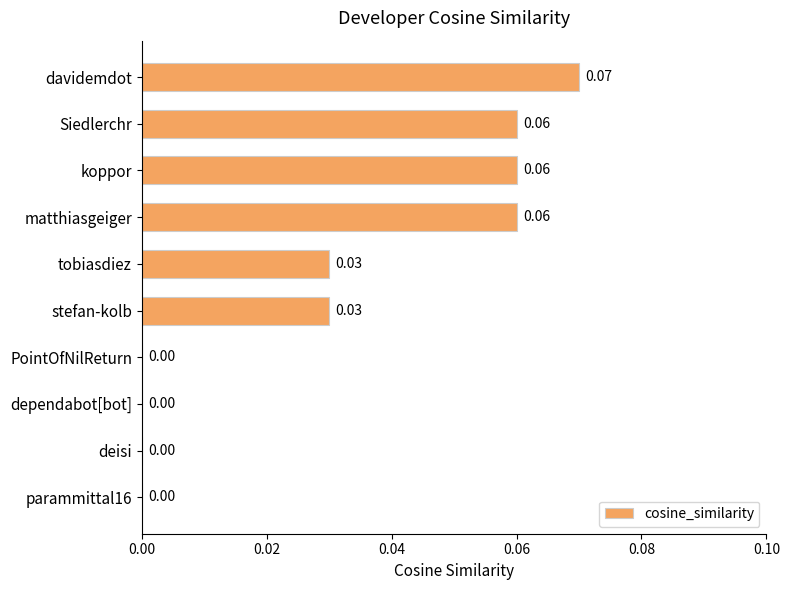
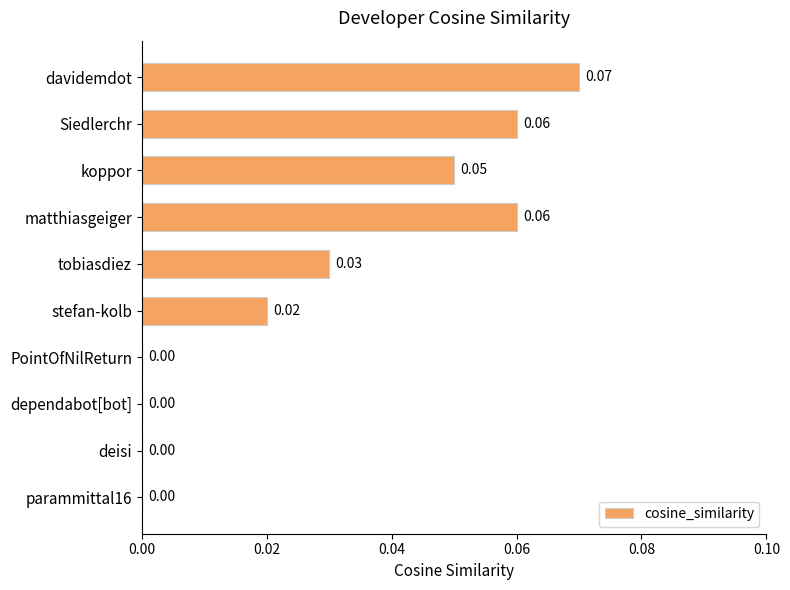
koppor: 0.06 -> 0.05
stefan-kolb: 0.03 -> 0.02
